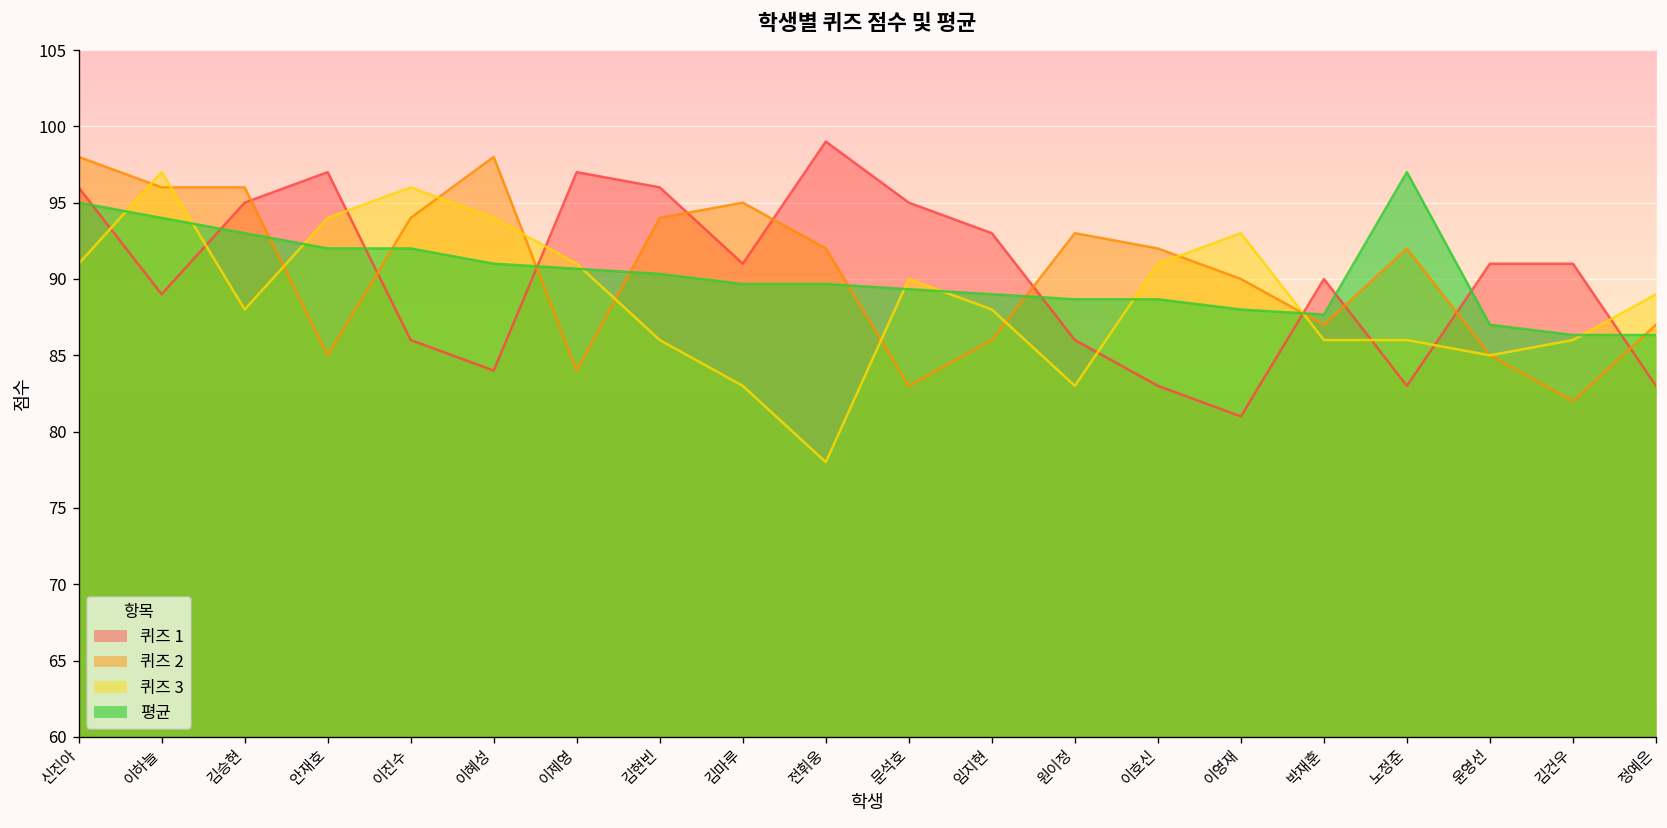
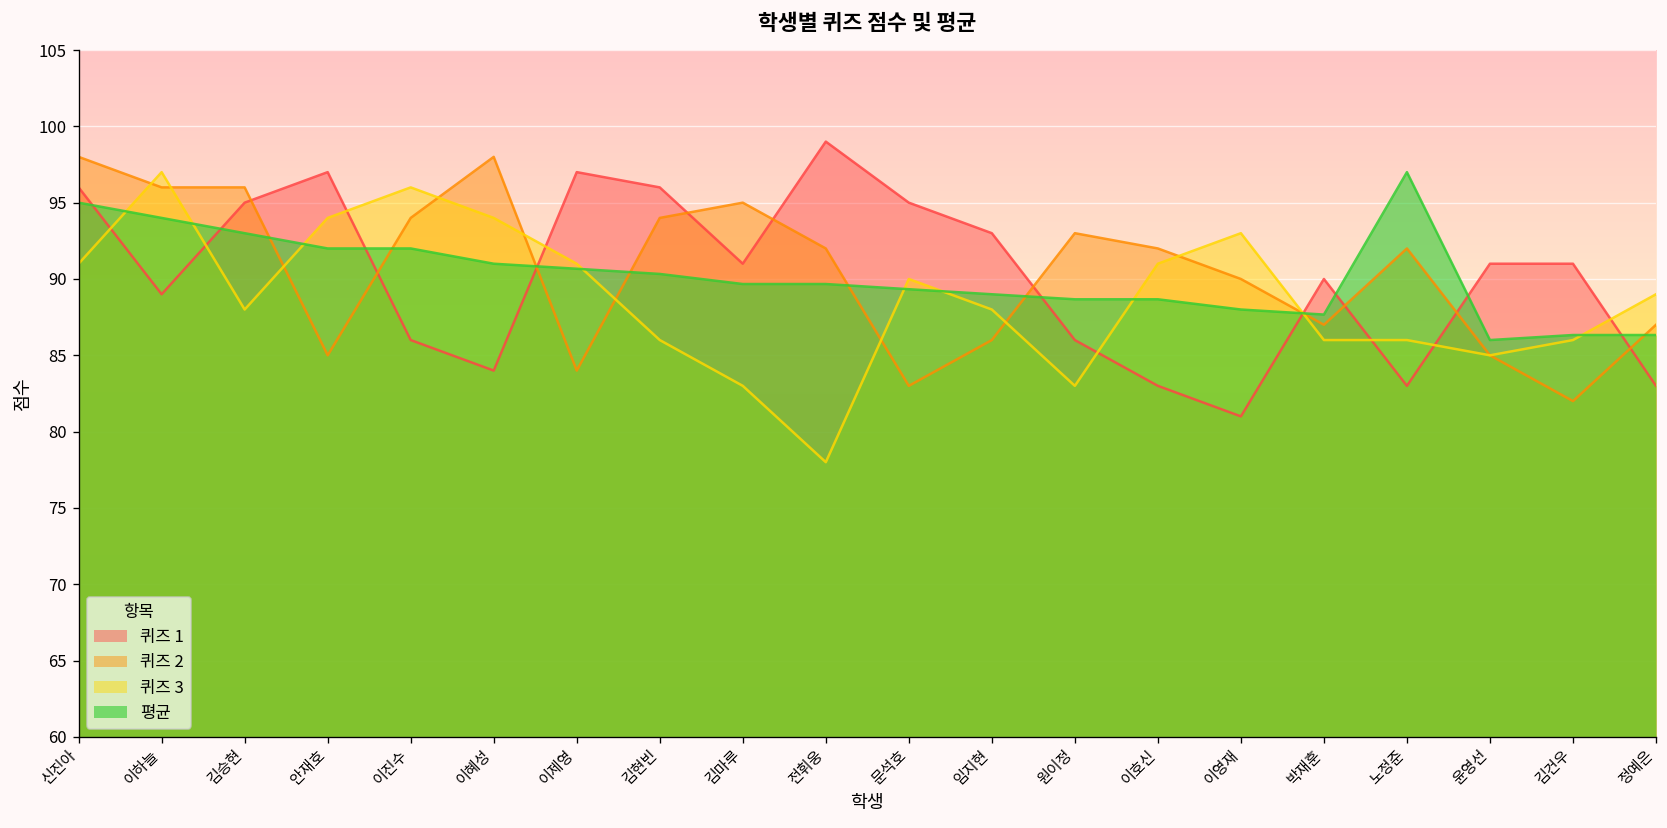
평균, 윤영선: 87 -> 86
